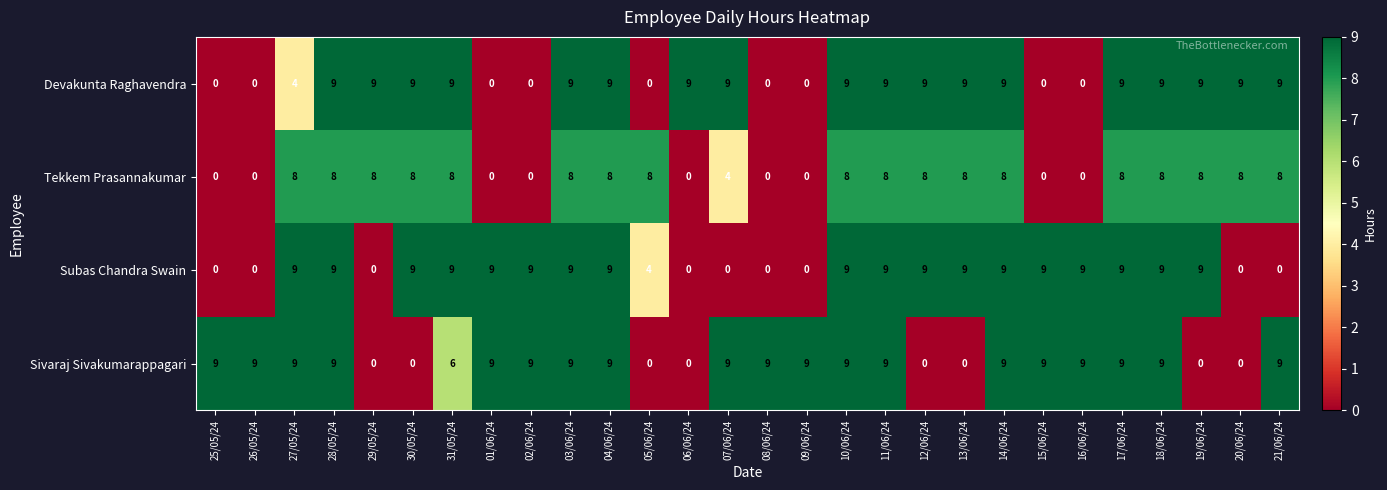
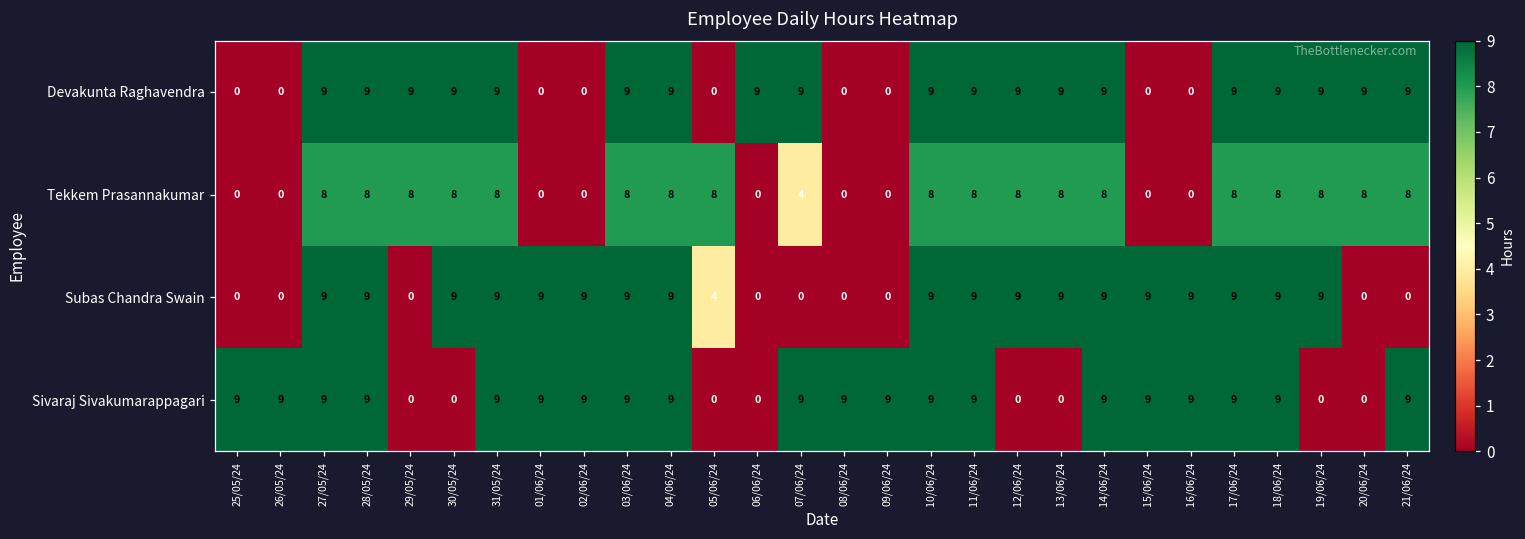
Devakunta Raghavendra, 27/05/24: 4 -> 9
Sivaraj Sivakumarappagari, 31/05/24: 6 -> 9
